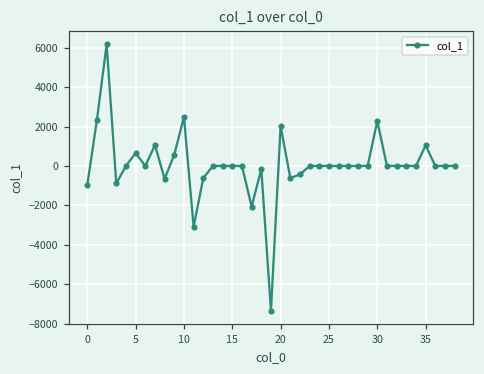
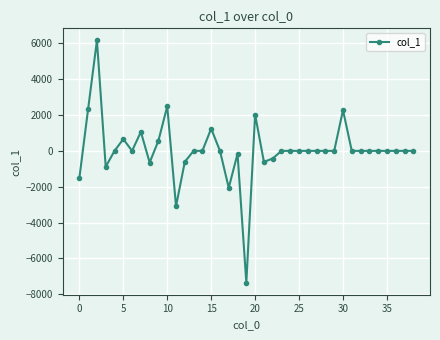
0: -1000 -> -1500
15: 0 -> 1200
35: 1000 -> 0
